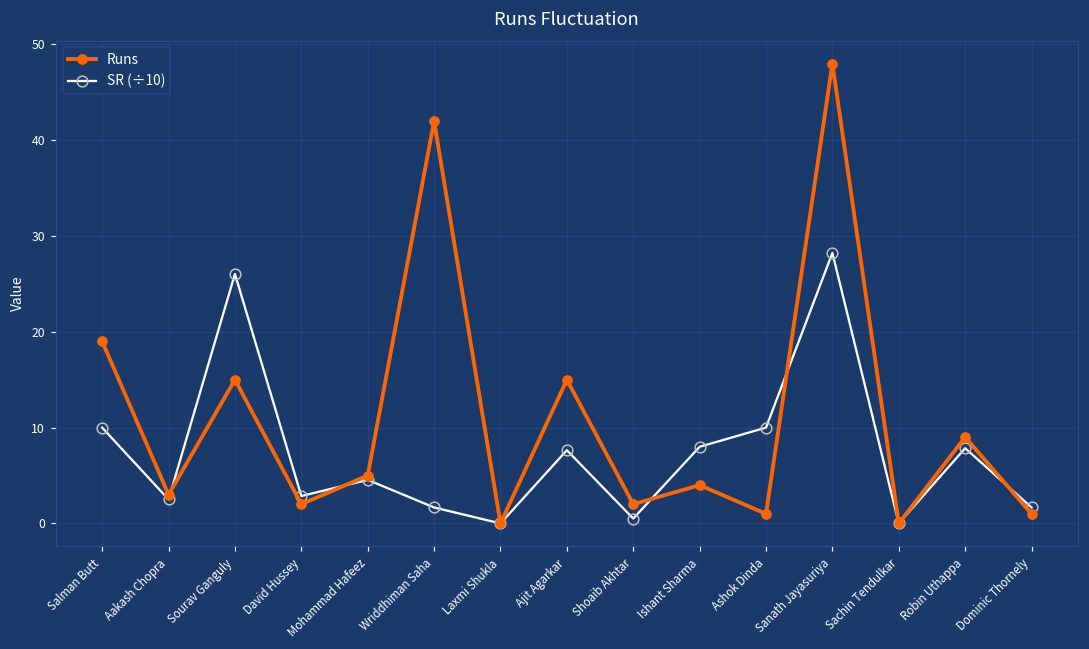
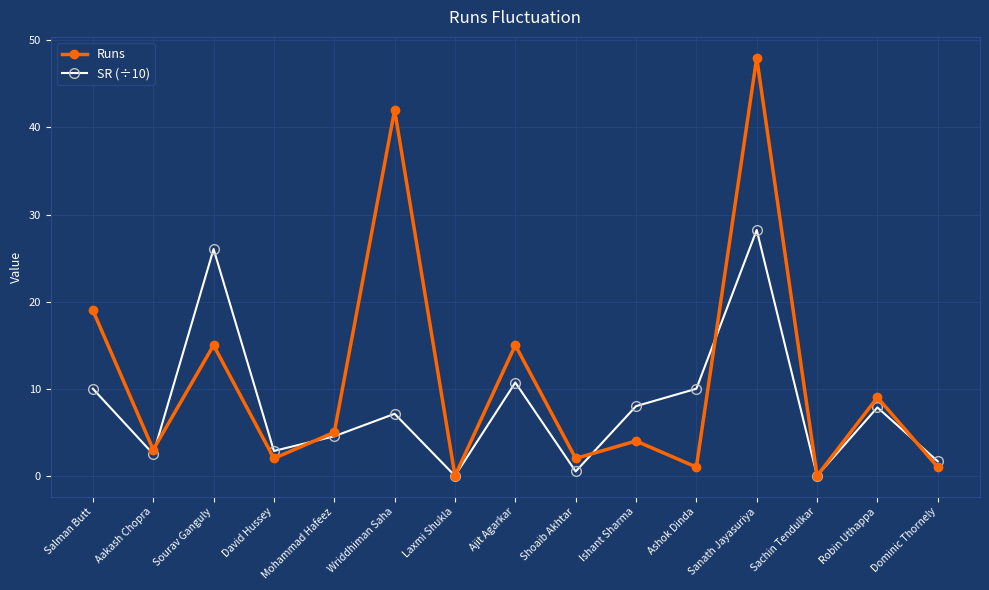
SR (÷10), Wriddhiman Saha: 2 -> 7
SR (÷10), Ajit Agarkar: 8 -> 11
